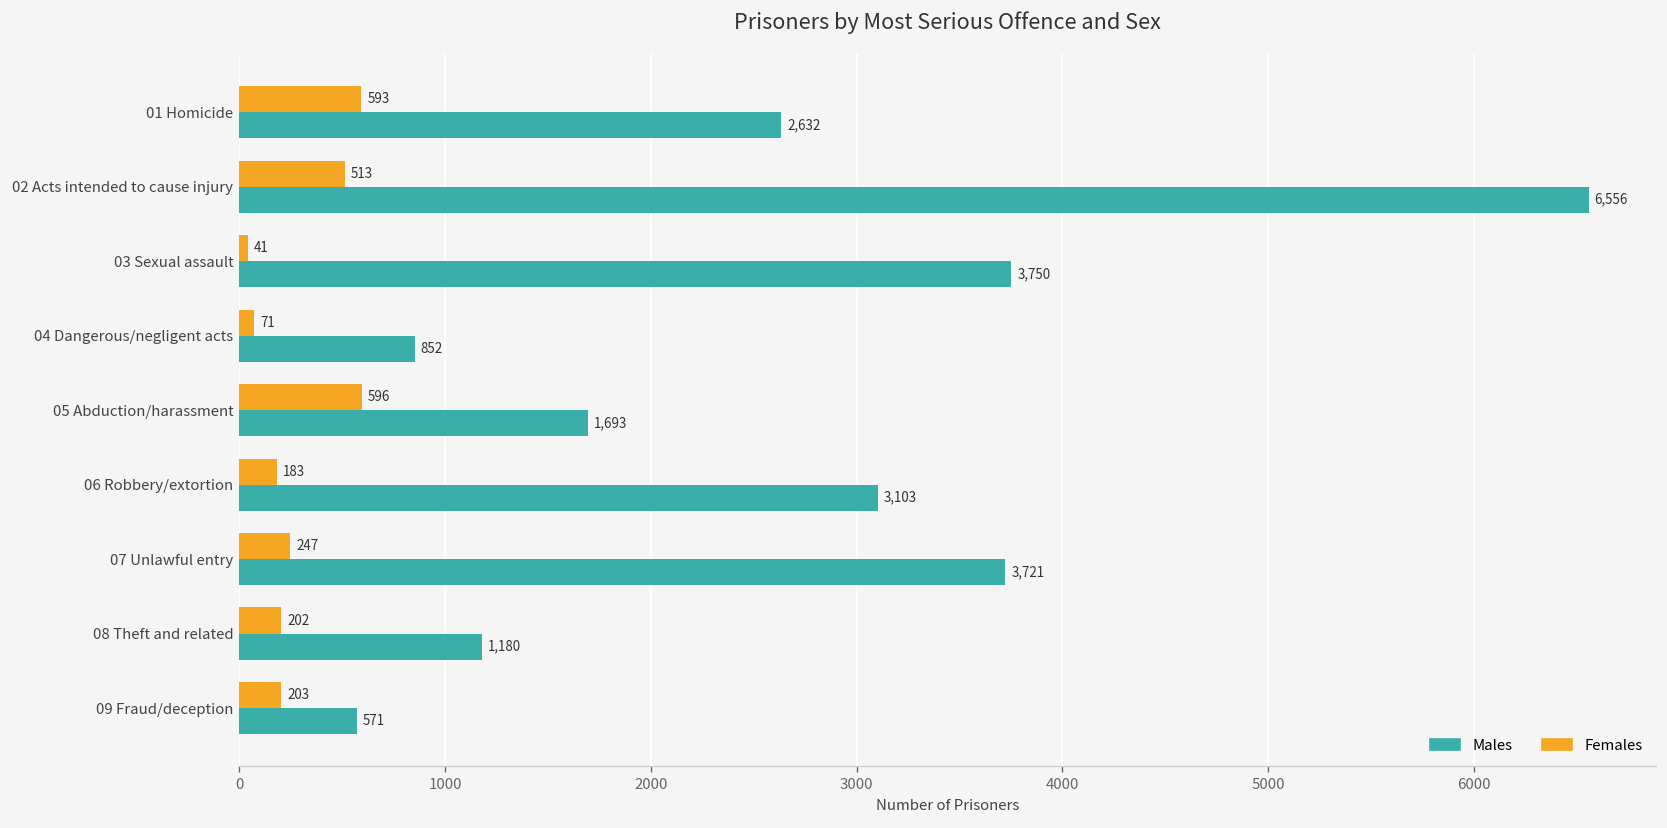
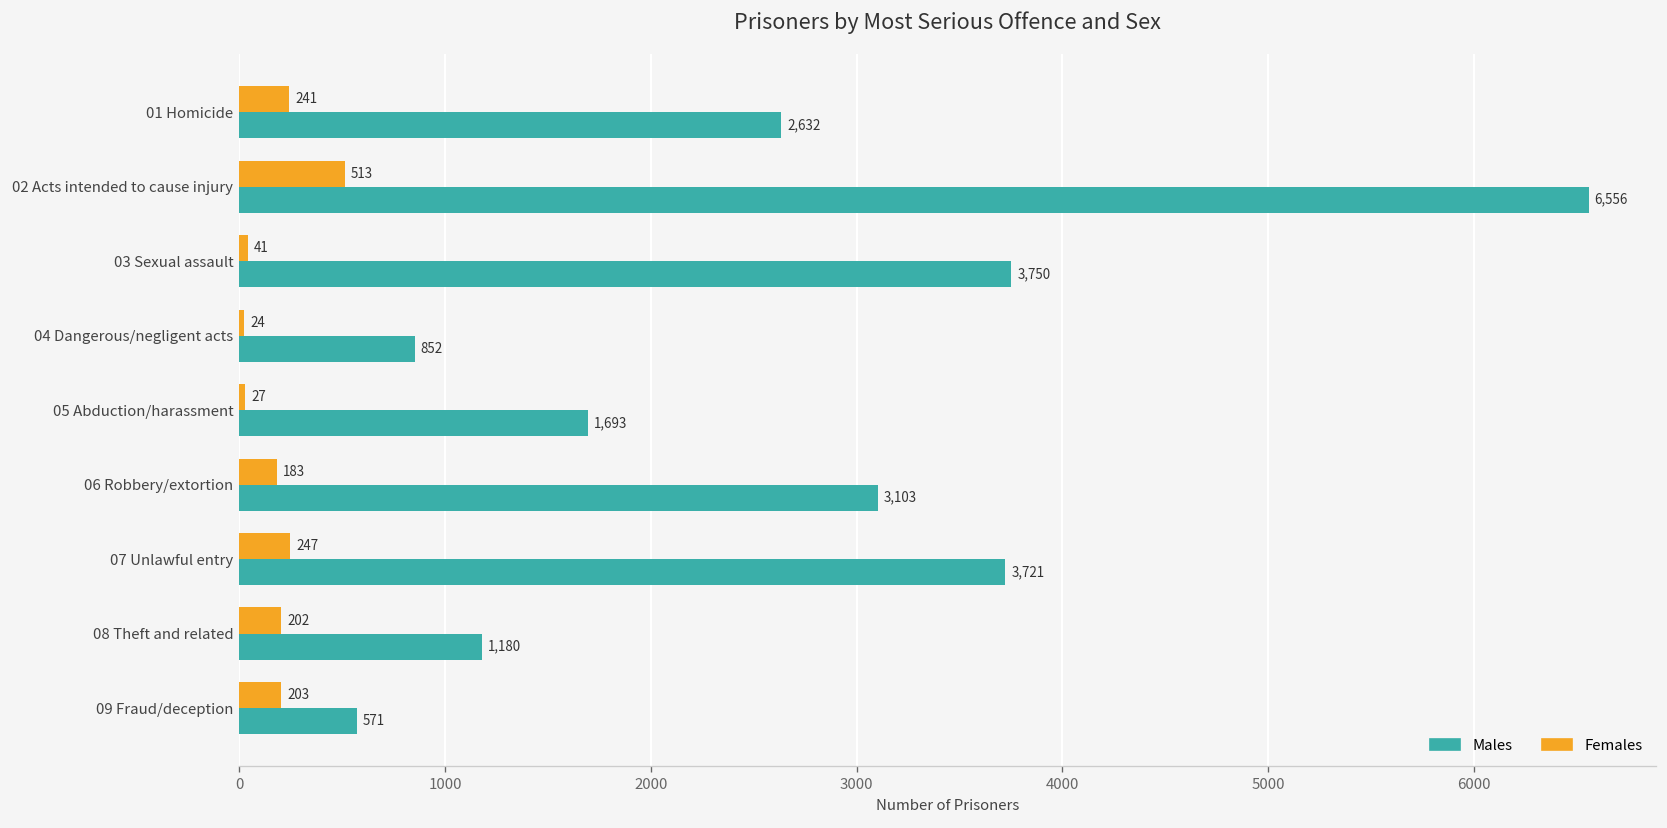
Females, 01 Homicide: 593 -> 241
Females, 04 Dangerous/negligent acts: 71 -> 24
Females, 05 Abduction/harassment: 596 -> 27
